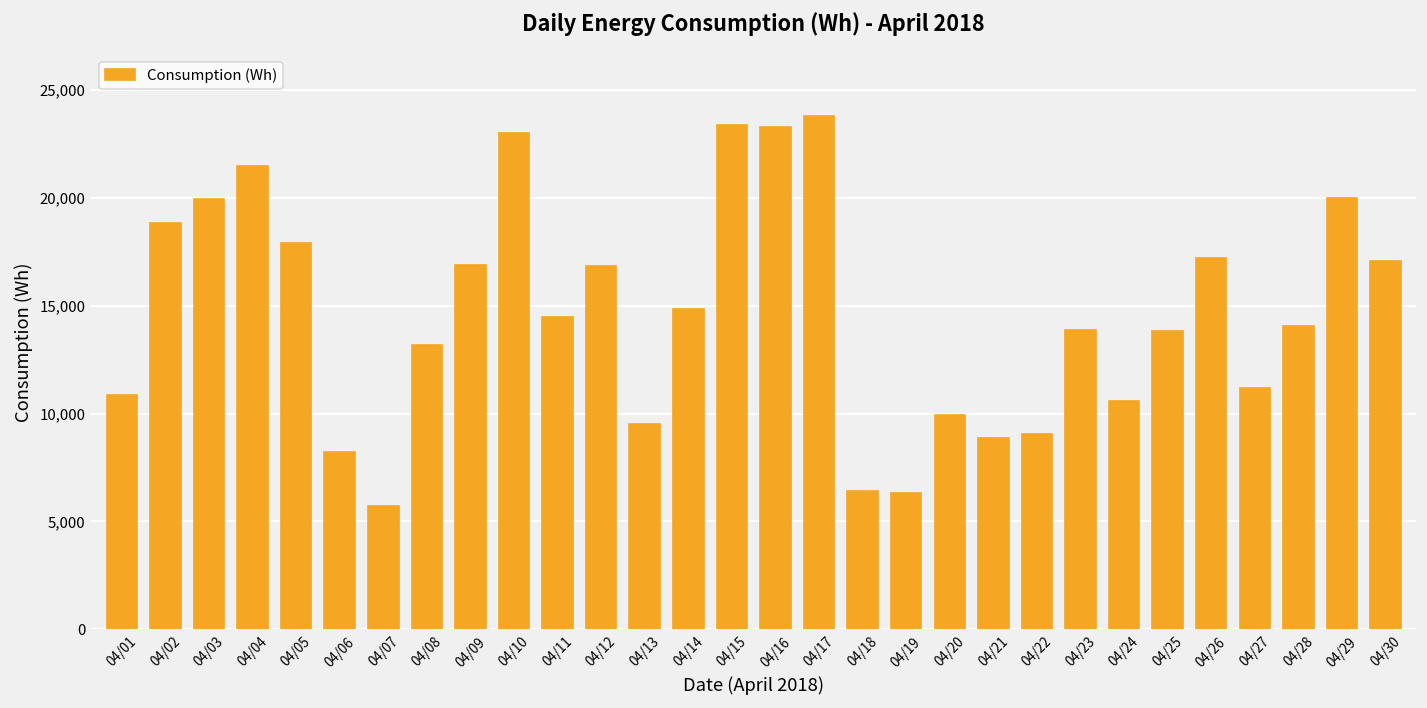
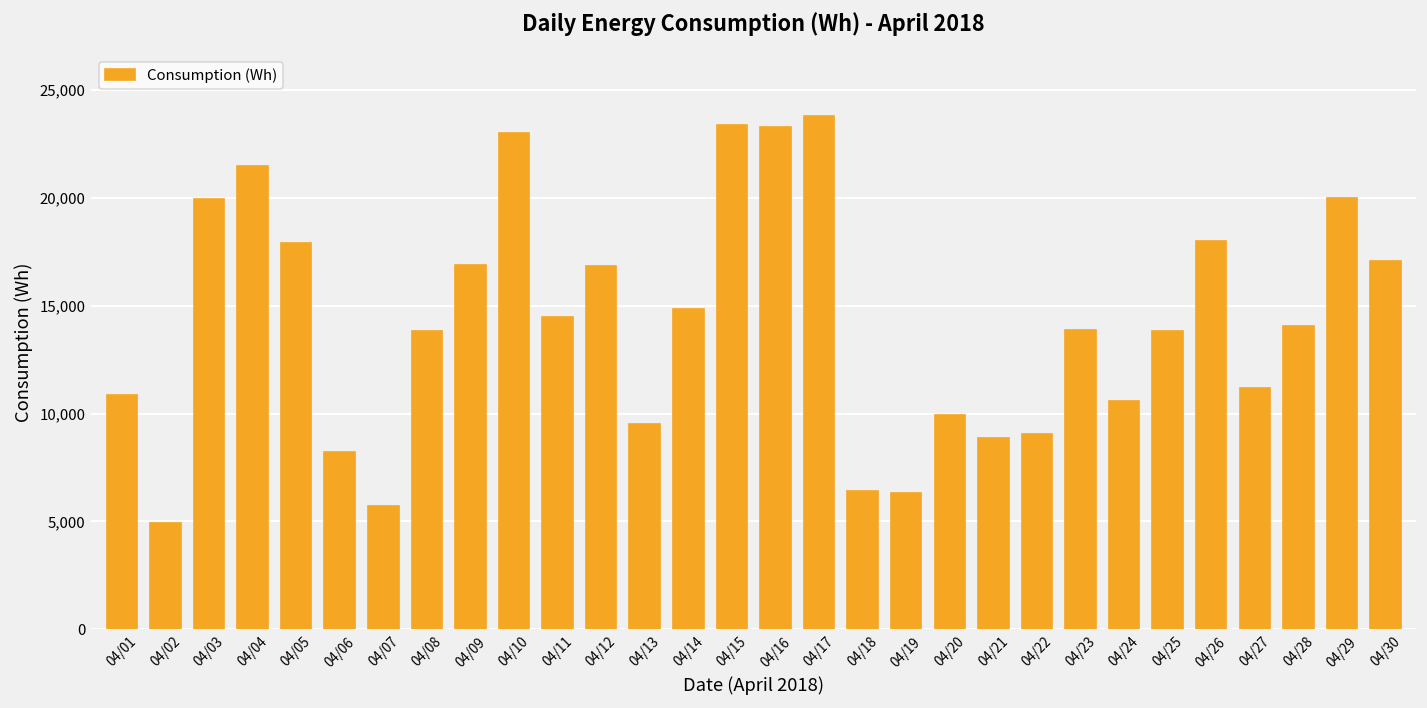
04/02: 18,800 -> 4,900
04/08: 13,200 -> 13,800
04/26: 17,200 -> 18,000
